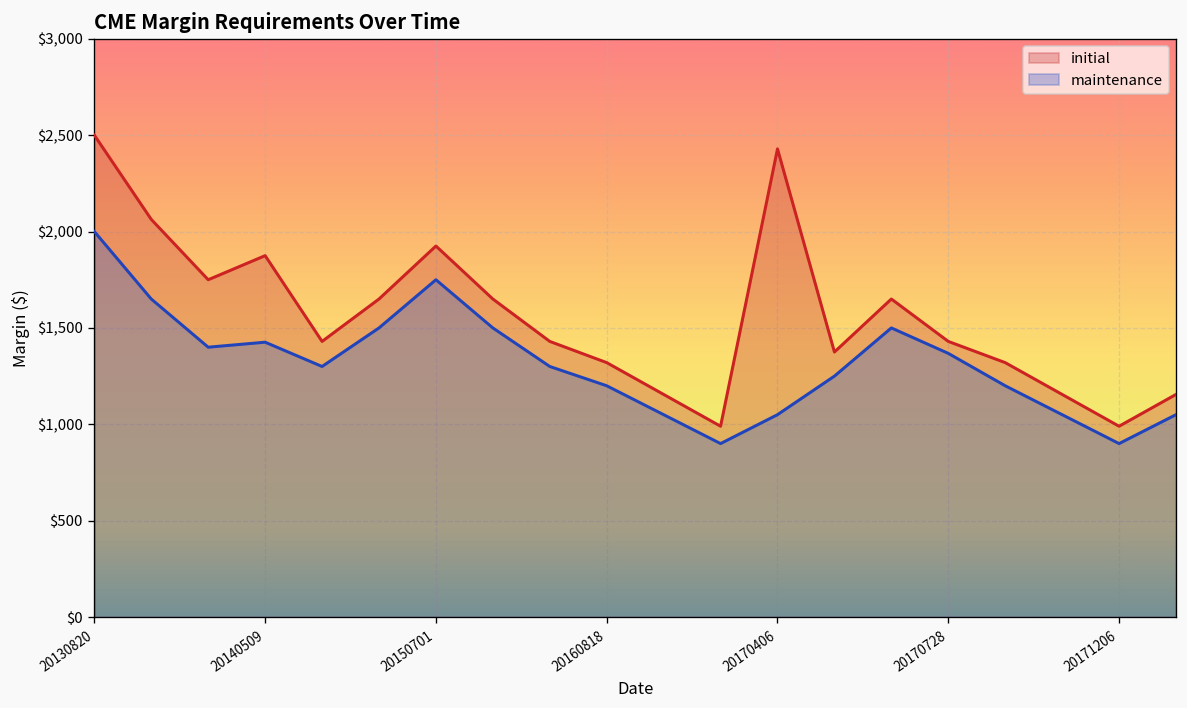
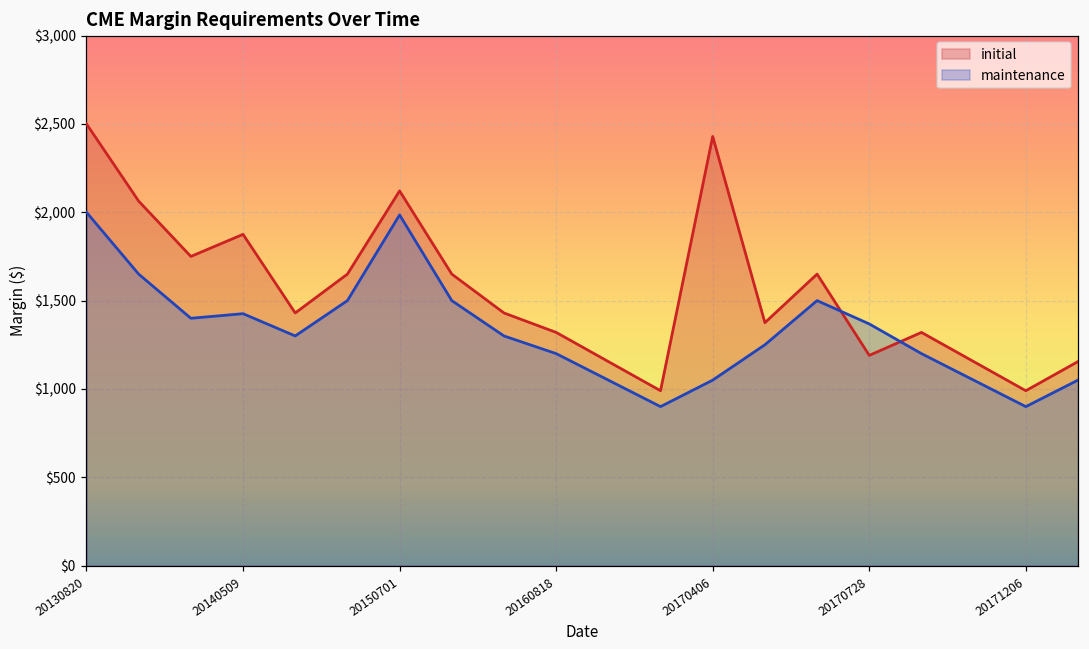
initial, 20150701: $1,930 -> $2,120
maintenance, 20150701: $1,750 -> $1,990
initial, 20170728: $1,430 -> $1,190
